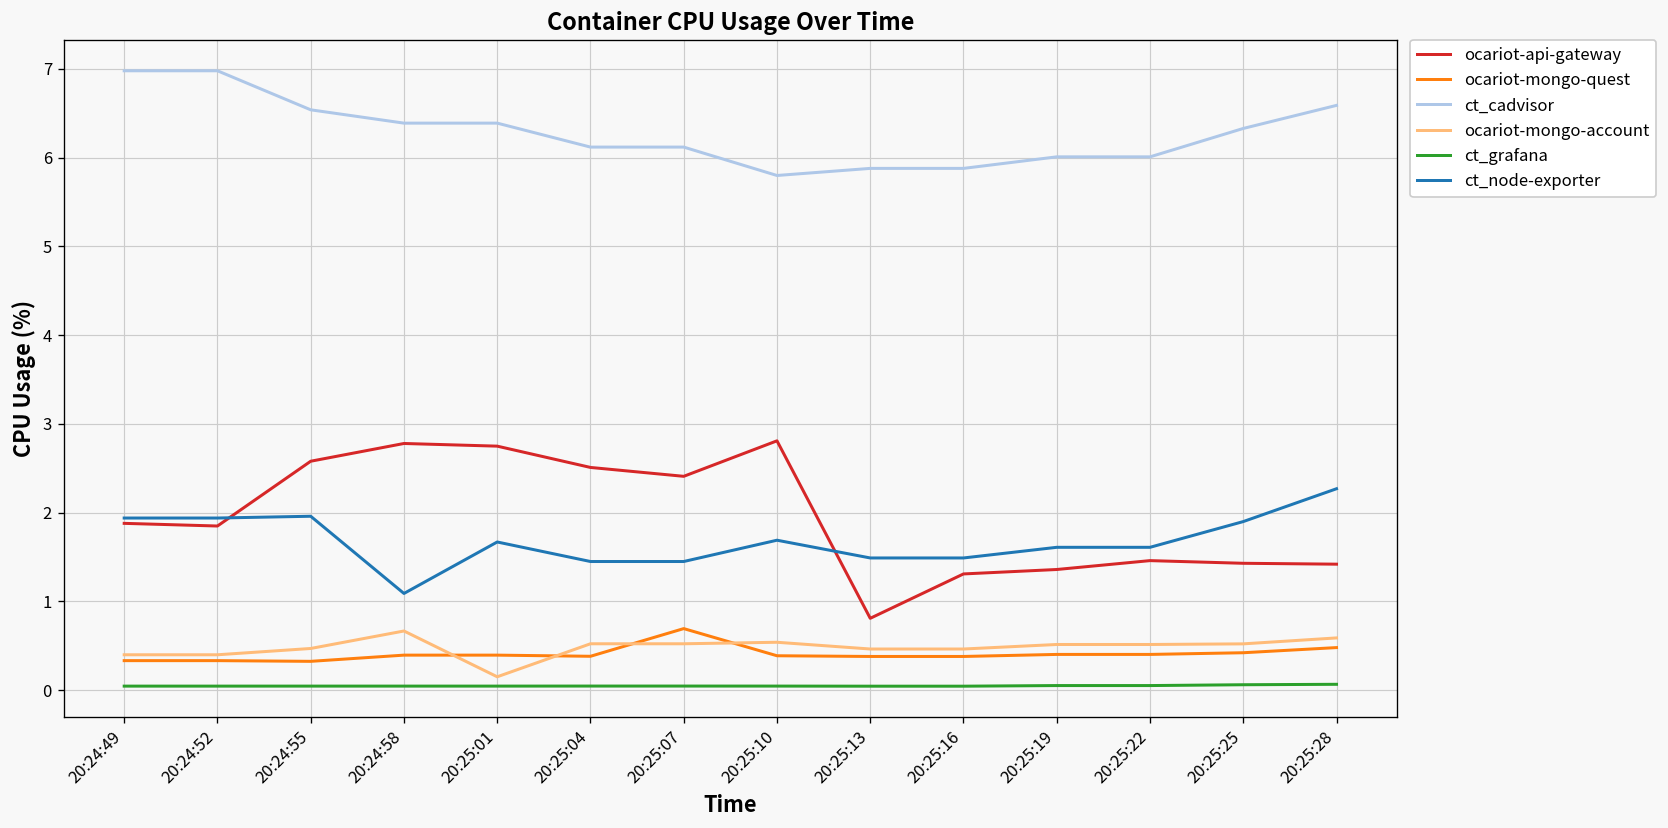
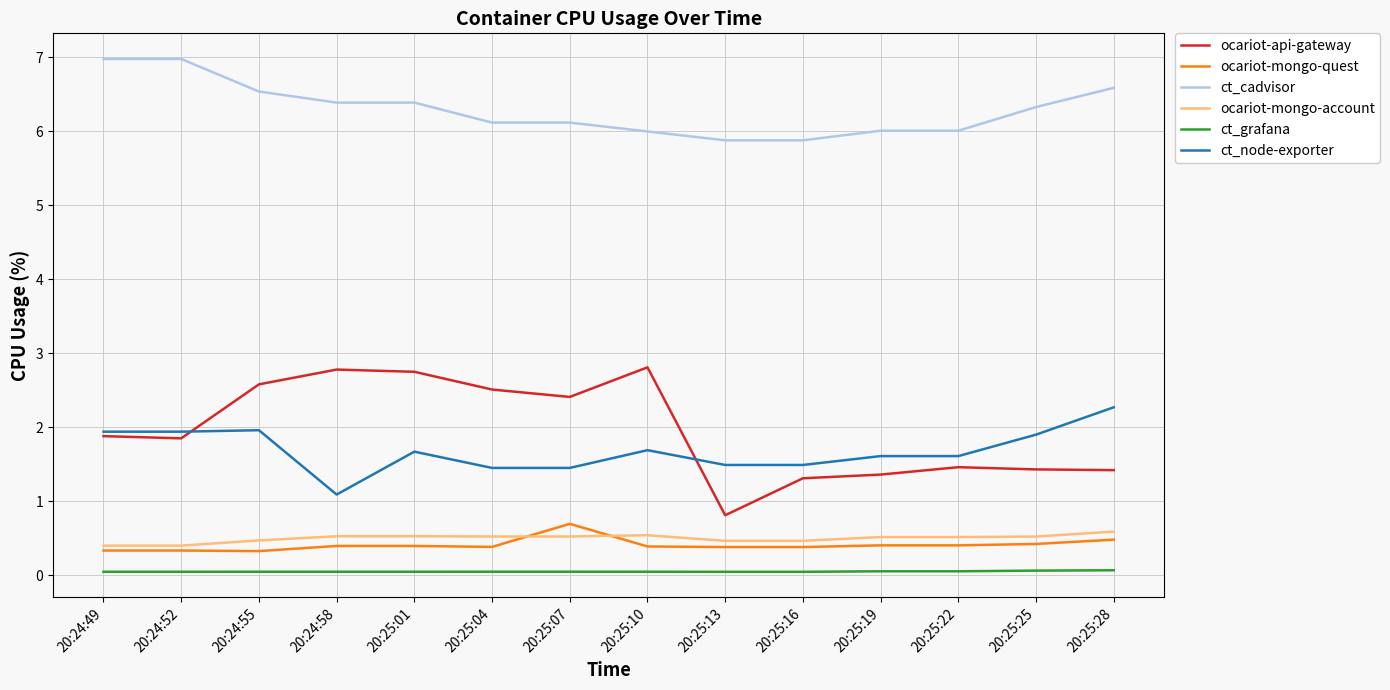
ocariot-mongo-account, 20:24:58: 0.7 -> 0.5
ocariot-mongo-account, 20:25:01: 0.2 -> 0.5
ct_cadvisor, 20:25:10: 5.8 -> 6.0
